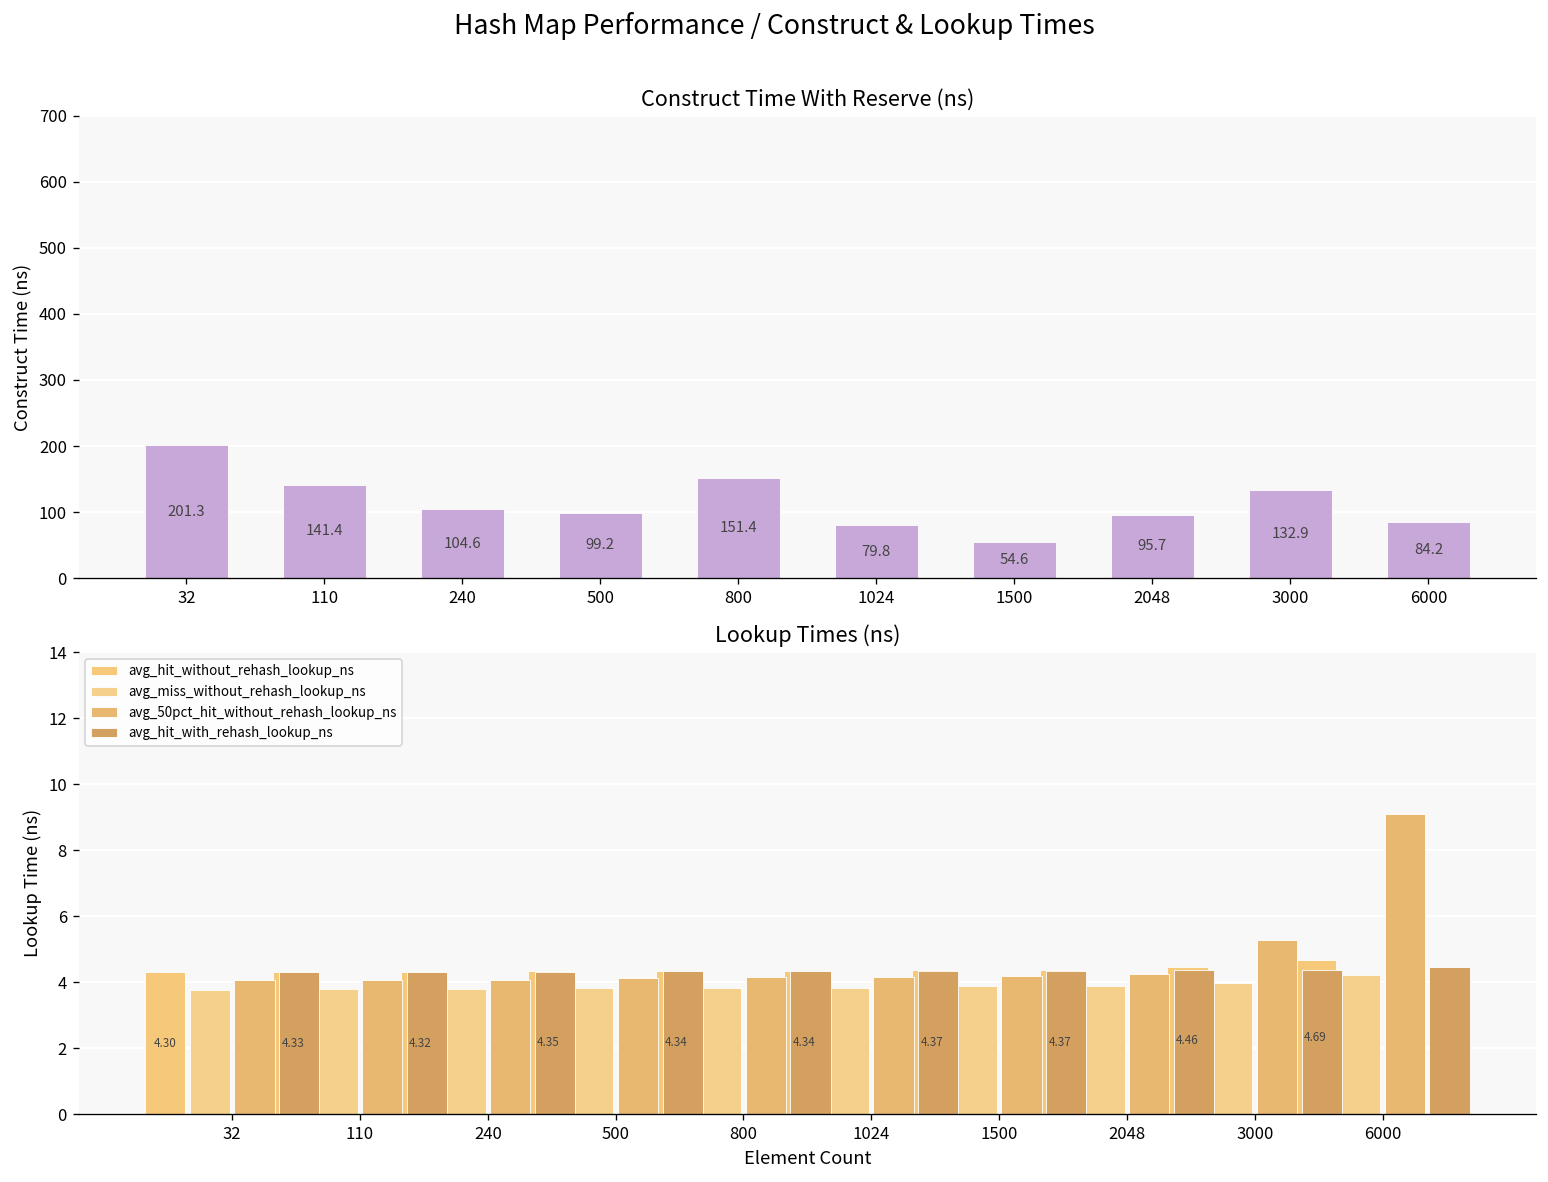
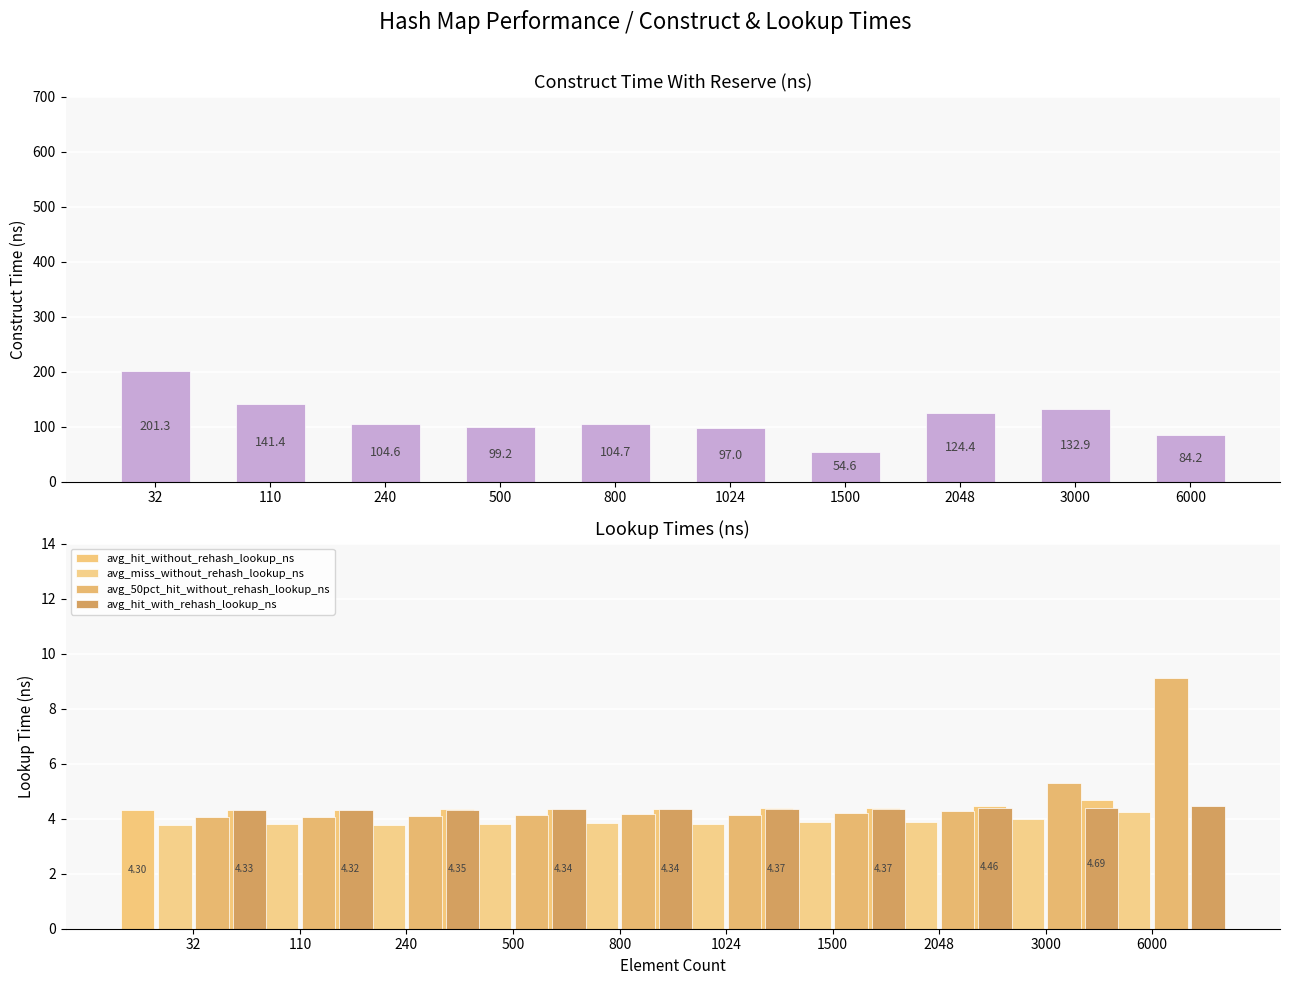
Construct Time With Reserve (ns), 800: 151.4 -> 104.7
Construct Time With Reserve (ns), 1024: 79.8 -> 97.0
Construct Time With Reserve (ns), 2048: 95.7 -> 124.4
